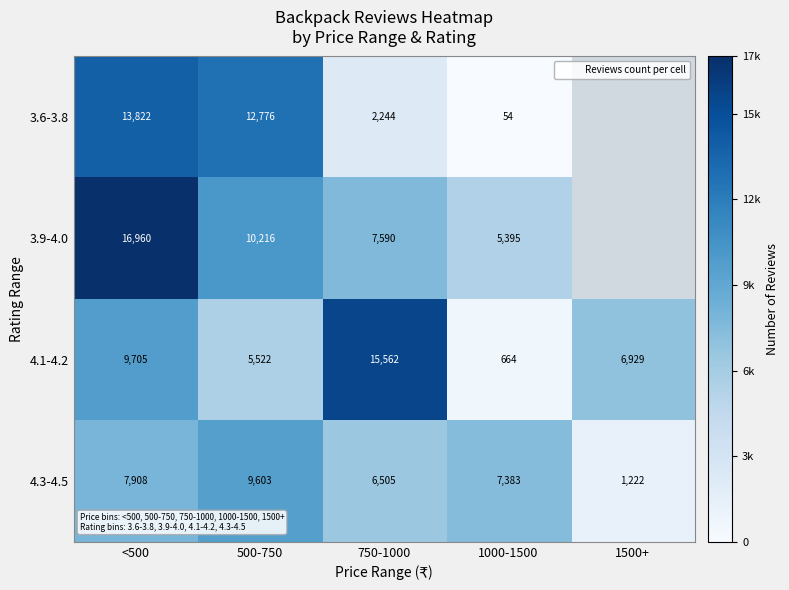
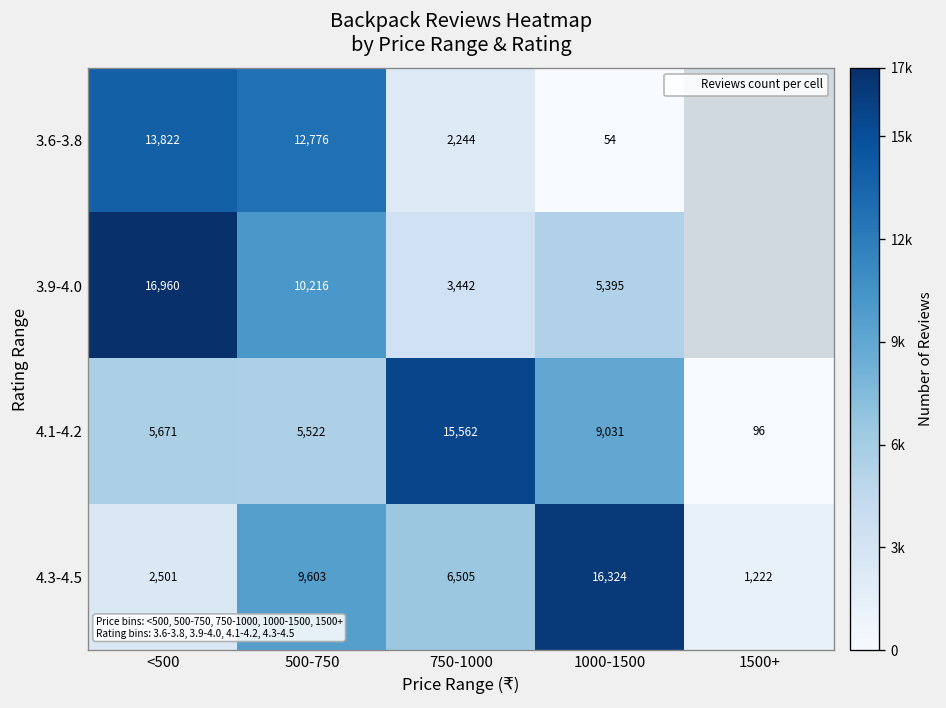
3.9-4.0, 750-1000: 7,590 -> 3,442
4.1-4.2, <500: 9,705 -> 5,671
4.1-4.2, 1000-1500: 664 -> 9,031
4.1-4.2, 1500+: 6,929 -> 96
4.3-4.5, <500: 7,908 -> 2,501
4.3-4.5, 1000-1500: 7,383 -> 16,324
